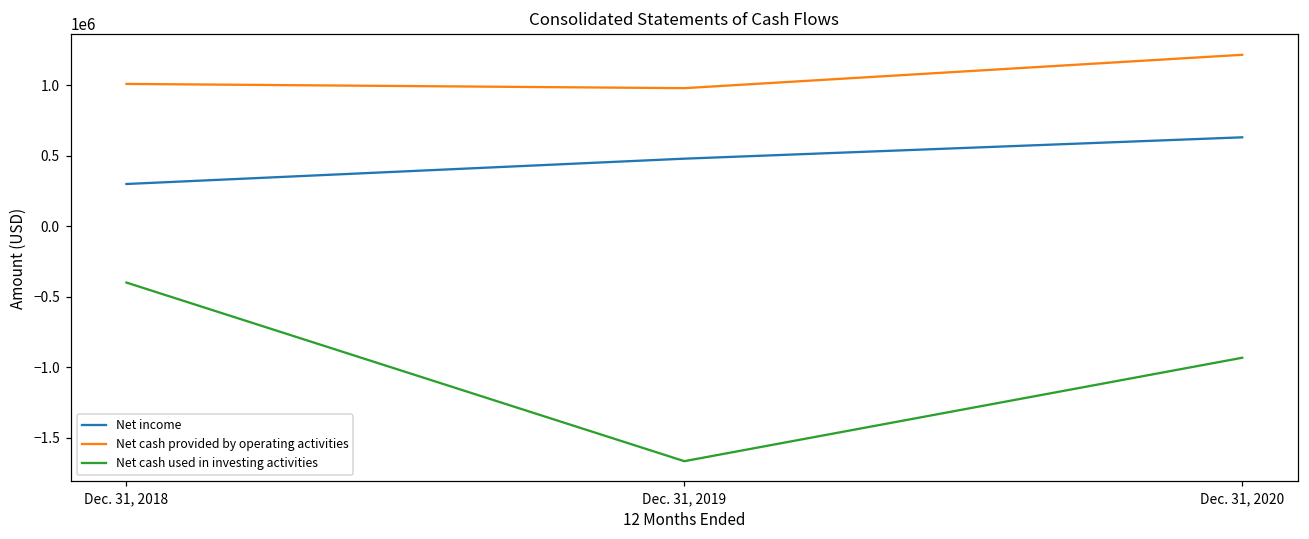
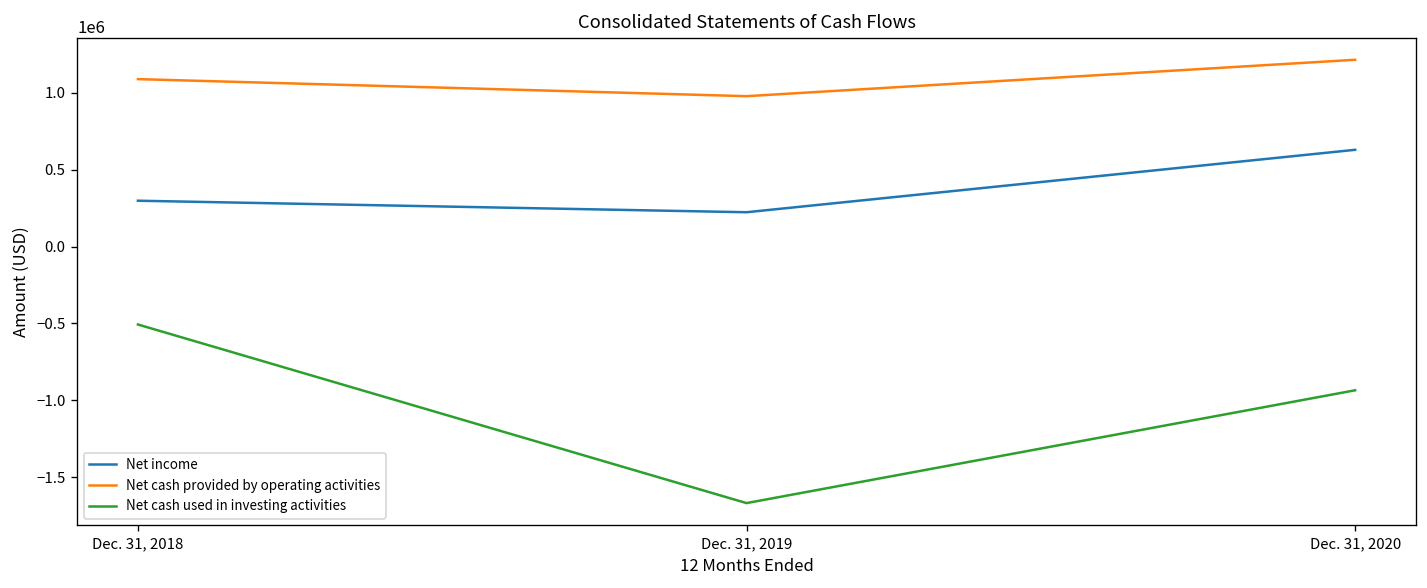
Net cash provided by operating activities, Dec. 31, 2018: 1010000 -> 1090000
Net cash used in investing activities, Dec. 31, 2018: -400000 -> -510000
Net income, Dec. 31, 2019: 480000 -> 220000
